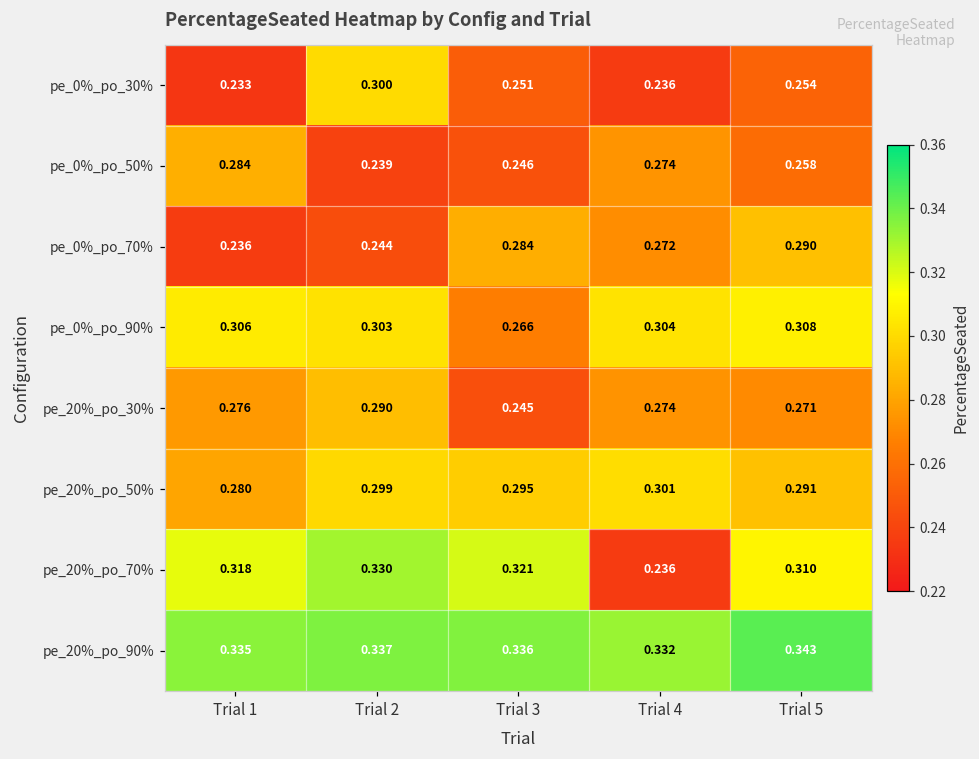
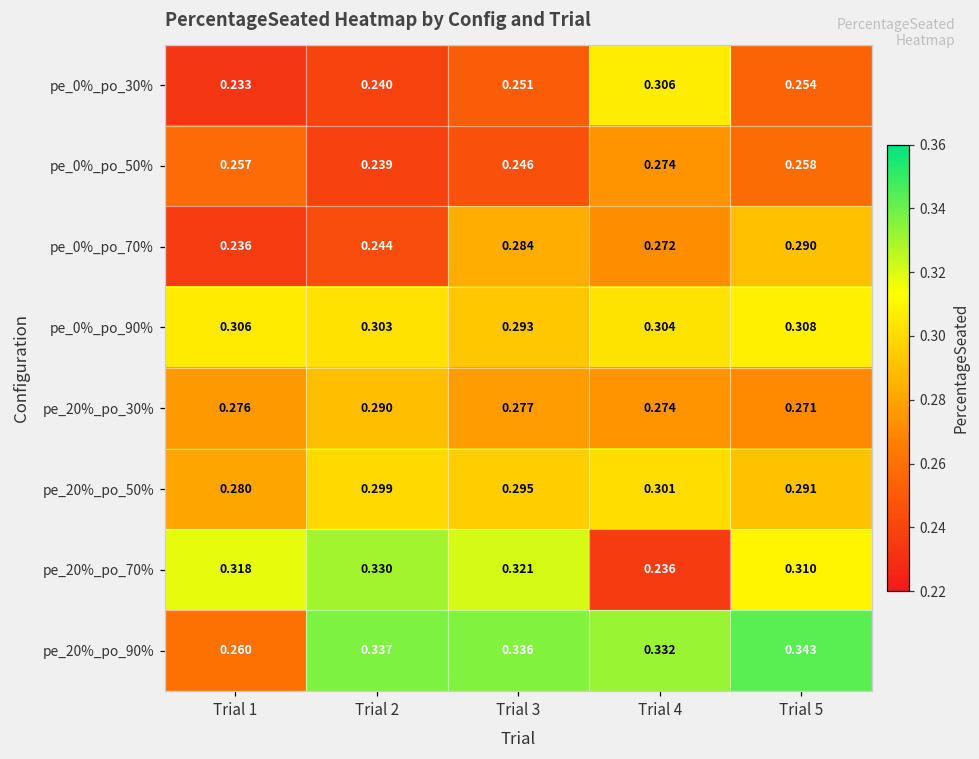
pe_0%_po_30%, Trial 2: 0.300 -> 0.240
pe_0%_po_30%, Trial 4: 0.236 -> 0.306
pe_0%_po_50%, Trial 1: 0.284 -> 0.257
pe_0%_po_90%, Trial 3: 0.266 -> 0.293
pe_20%_po_30%, Trial 3: 0.245 -> 0.277
pe_20%_po_90%, Trial 1: 0.335 -> 0.260
